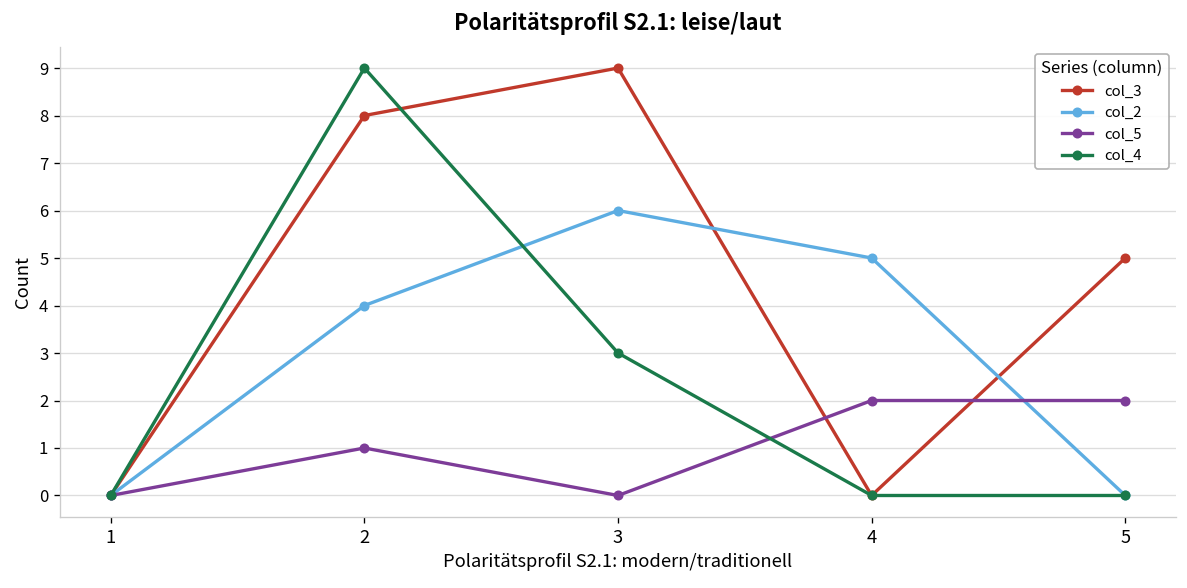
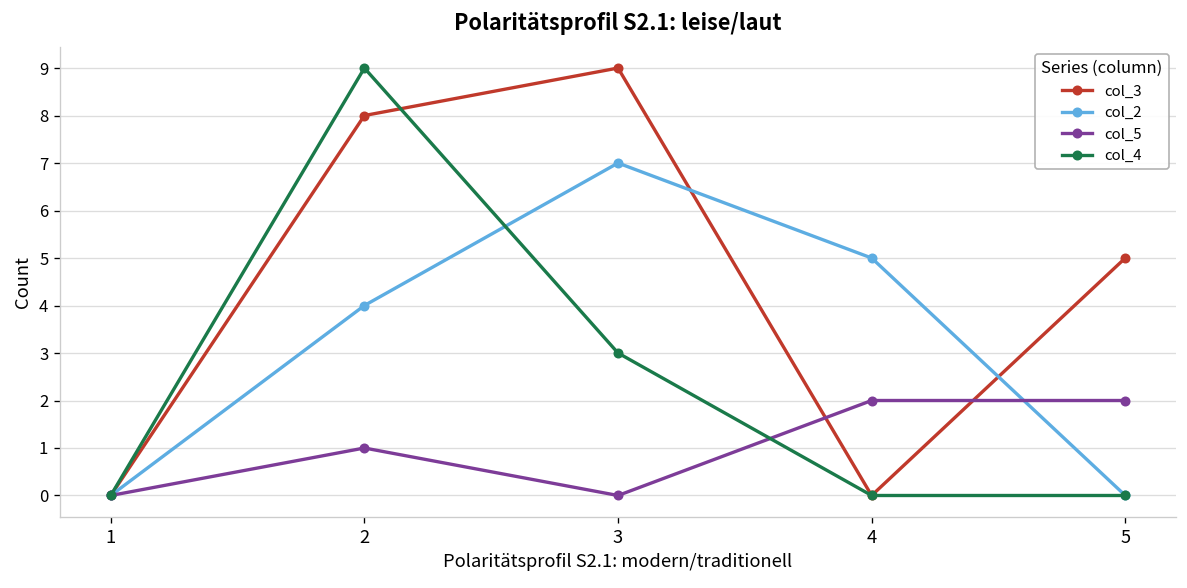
col_2, 3: 6 -> 7
